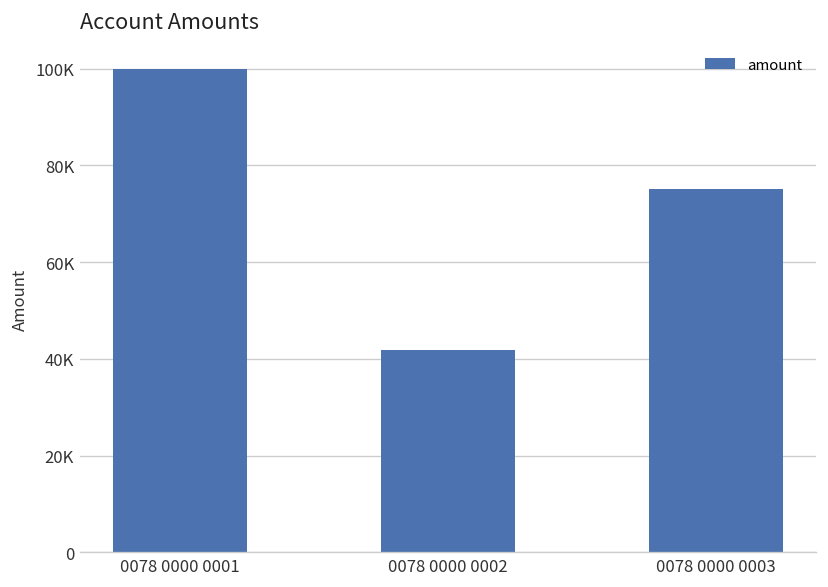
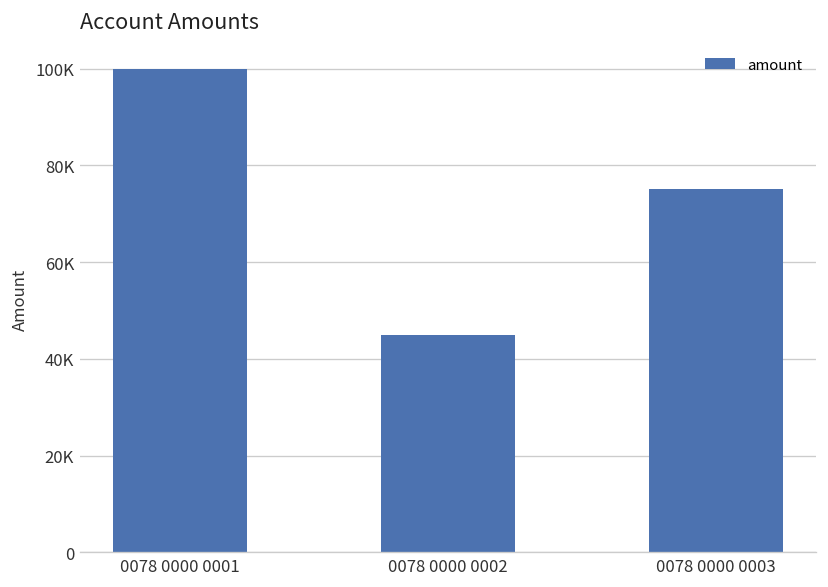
0078 0000 0002: 42000 -> 45000
